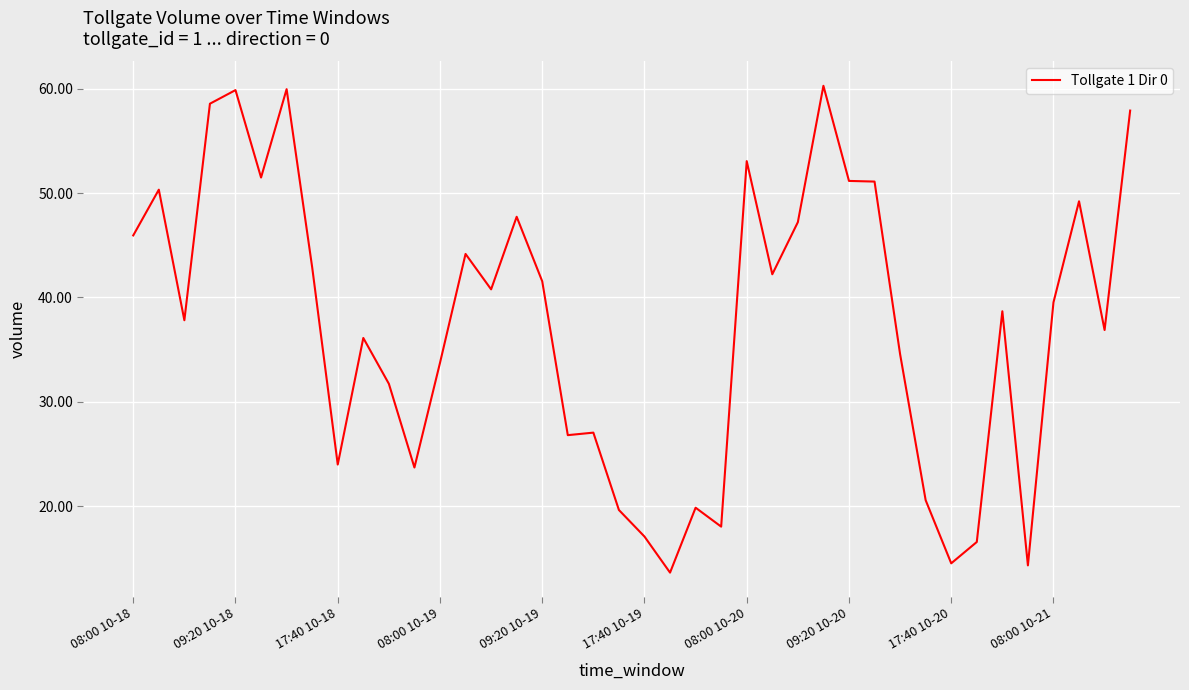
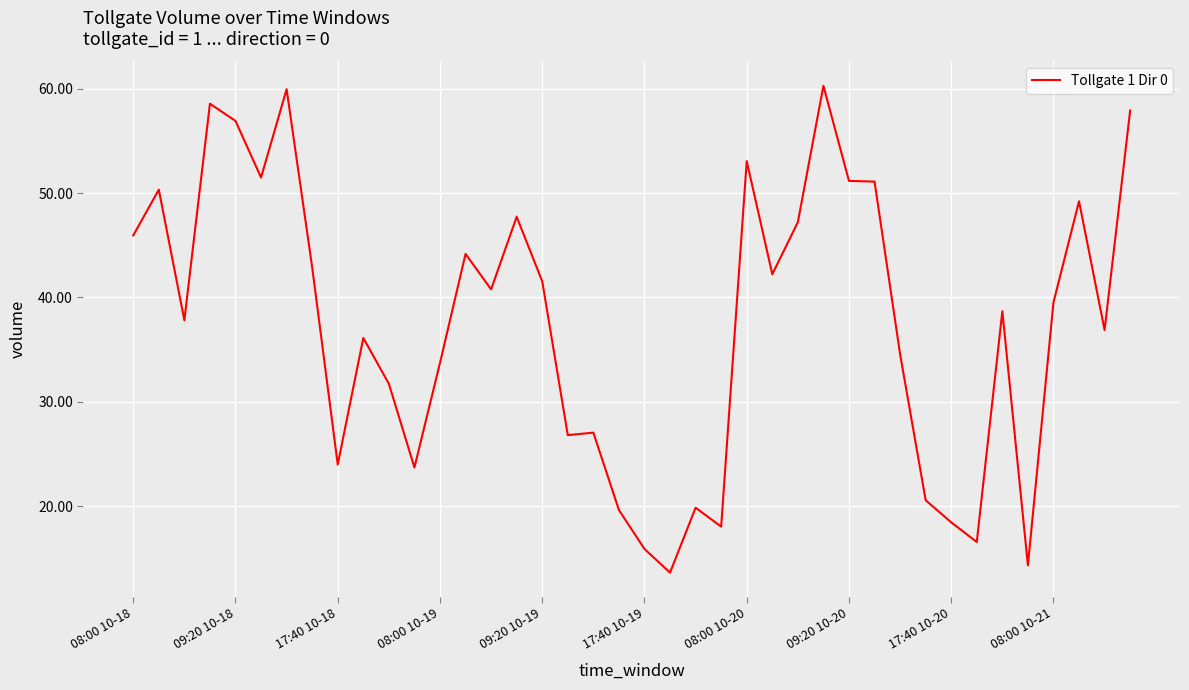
09:20 10-18: 59.9 -> 56.9
17:40 10-19: 17.1 -> 15.9
17:40 10-20: 14.5 -> 18.5
